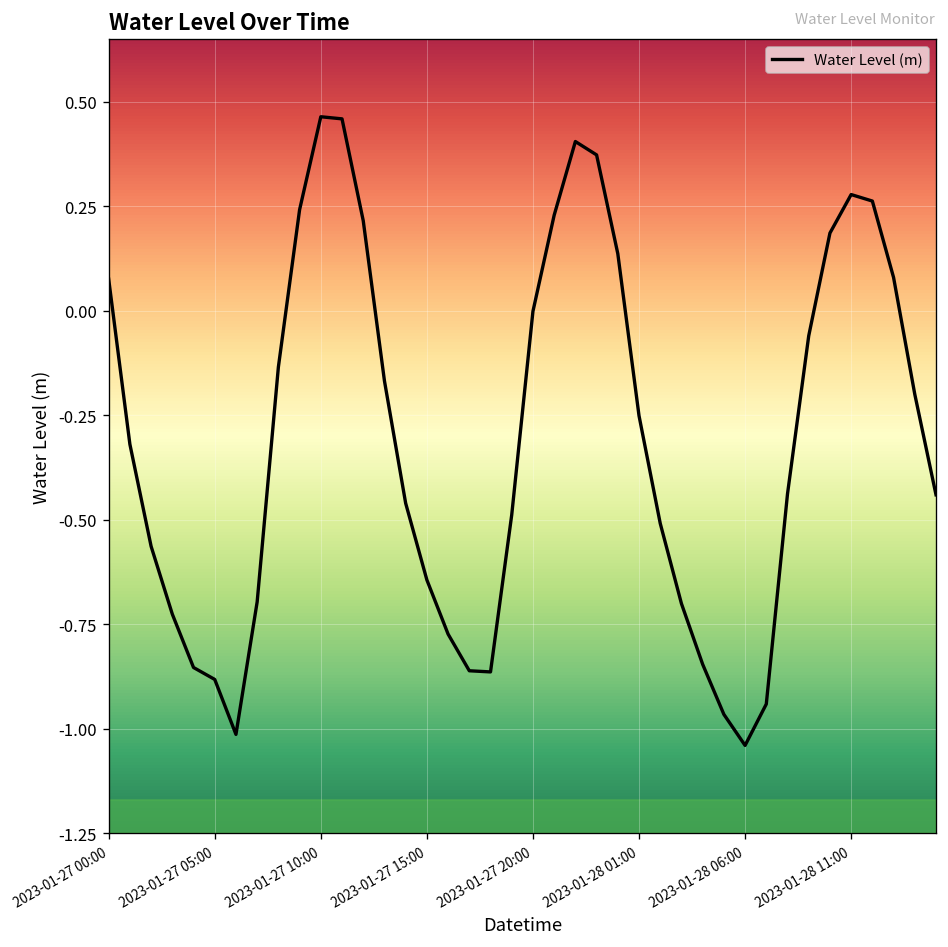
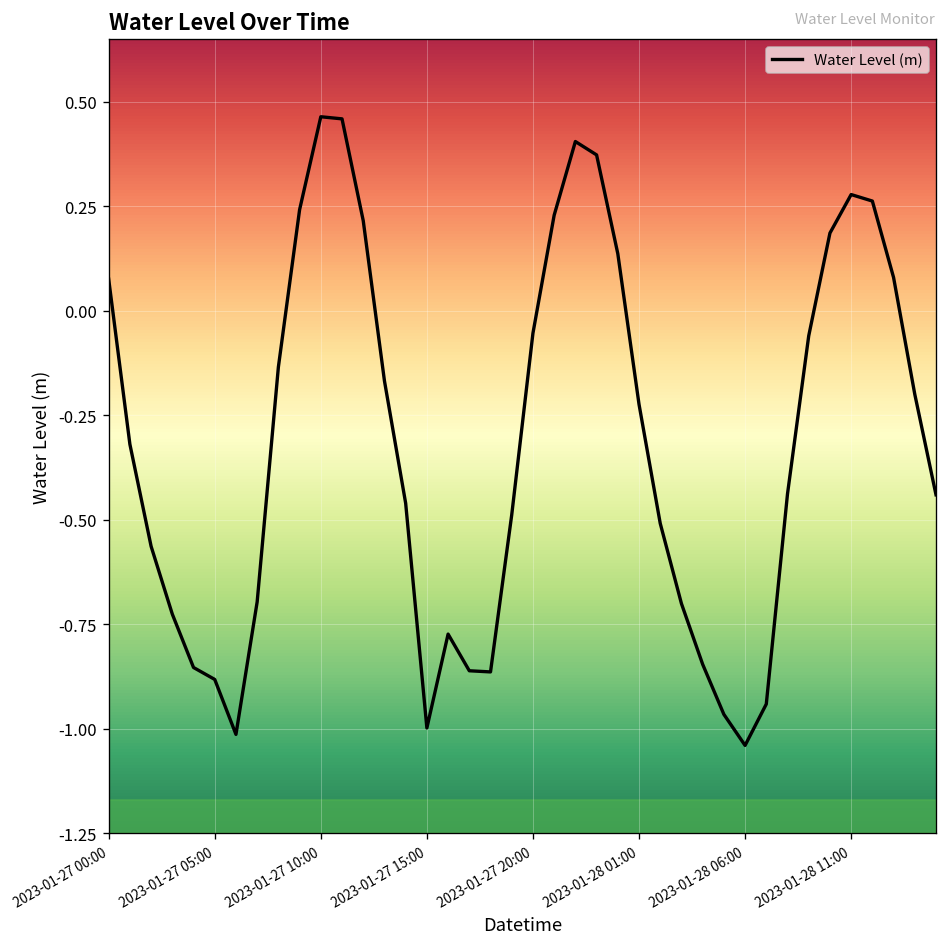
2023-01-27 15:00: -0.64 -> -1.00
2023-01-27 20:00: 0.00 -> -0.05
2023-01-28 01:00: -0.25 -> -0.22
